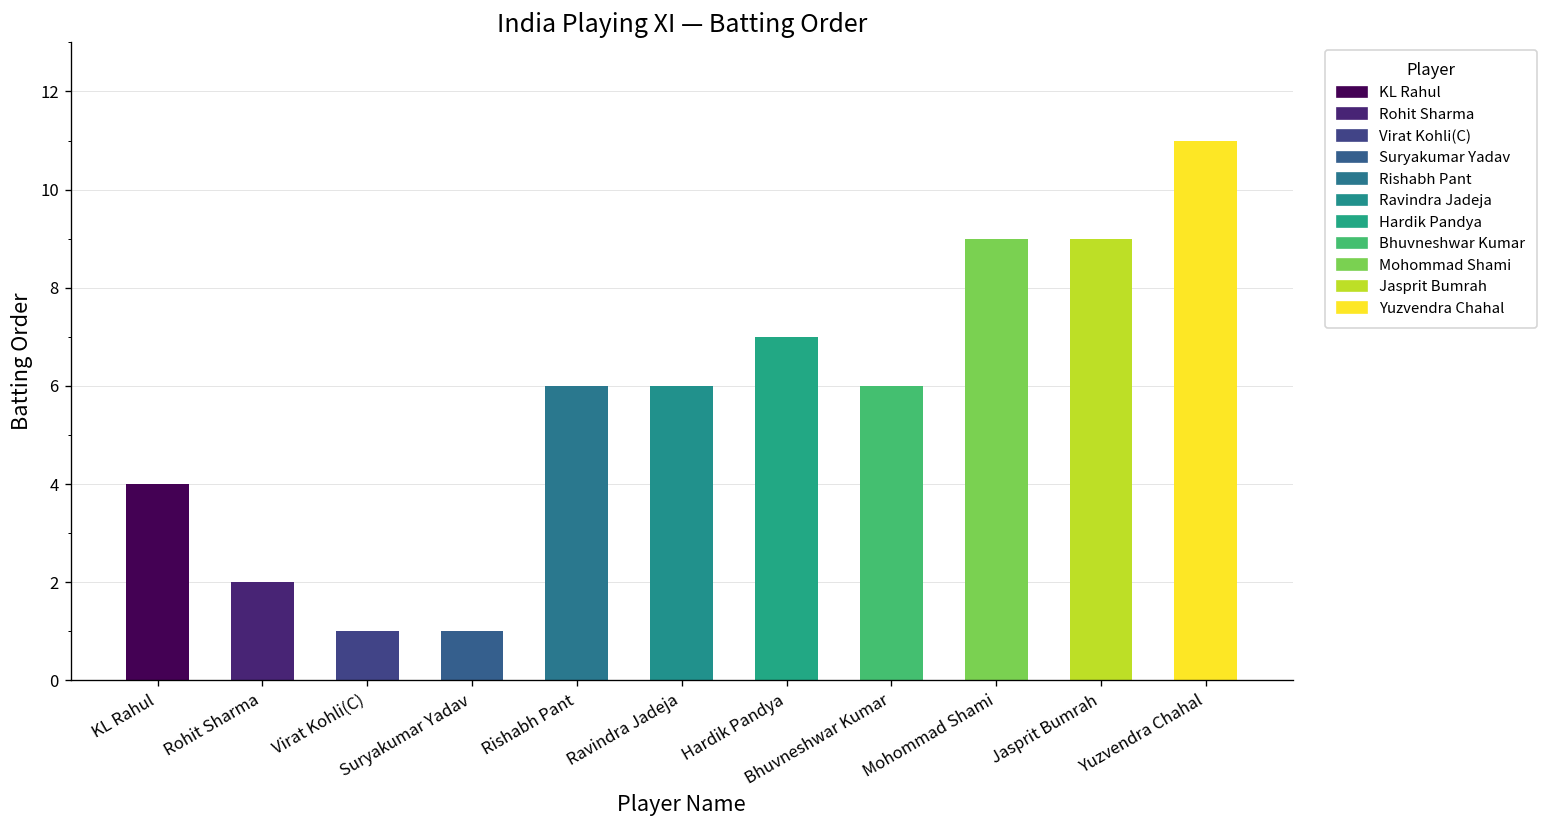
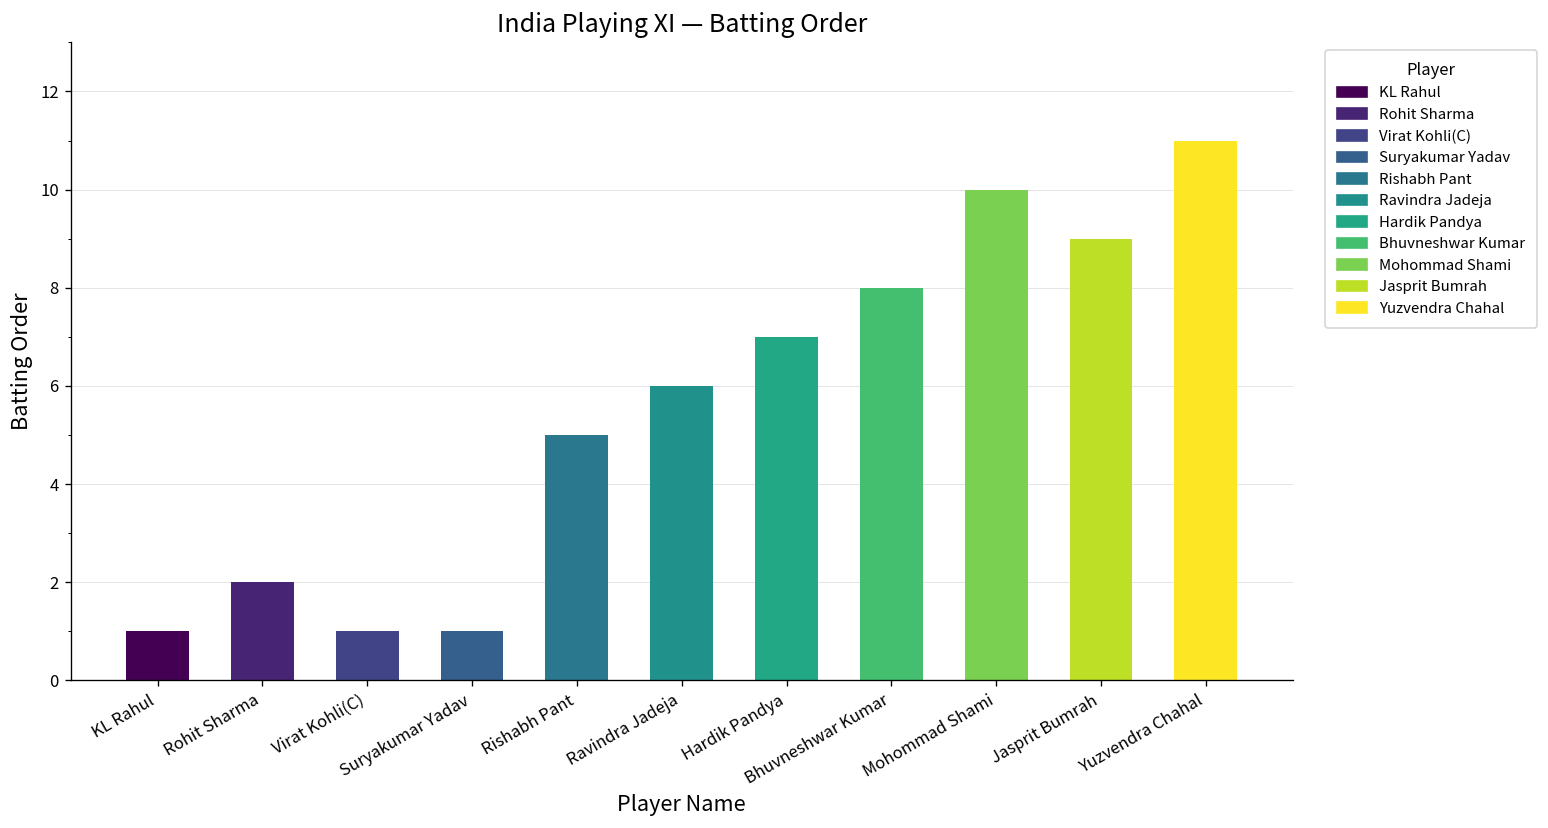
KL Rahul: 4 -> 1
Rishabh Pant: 6 -> 5
Bhuvneshwar Kumar: 6 -> 8
Mohommad Shami: 9 -> 10
